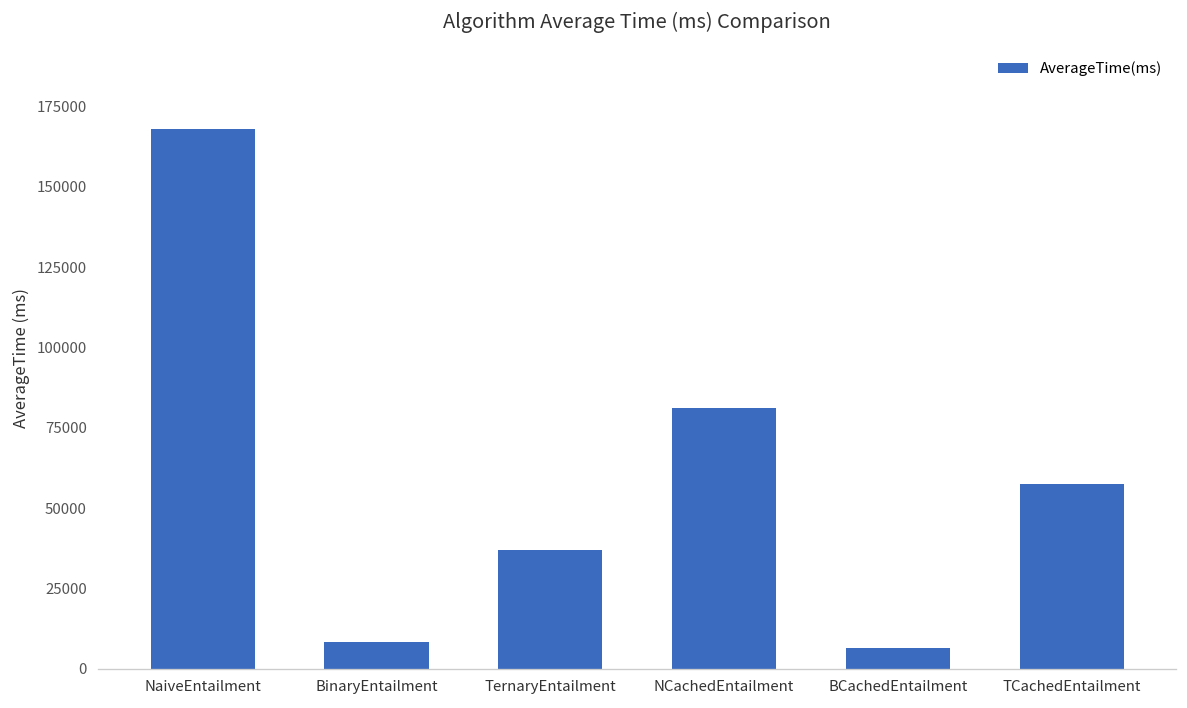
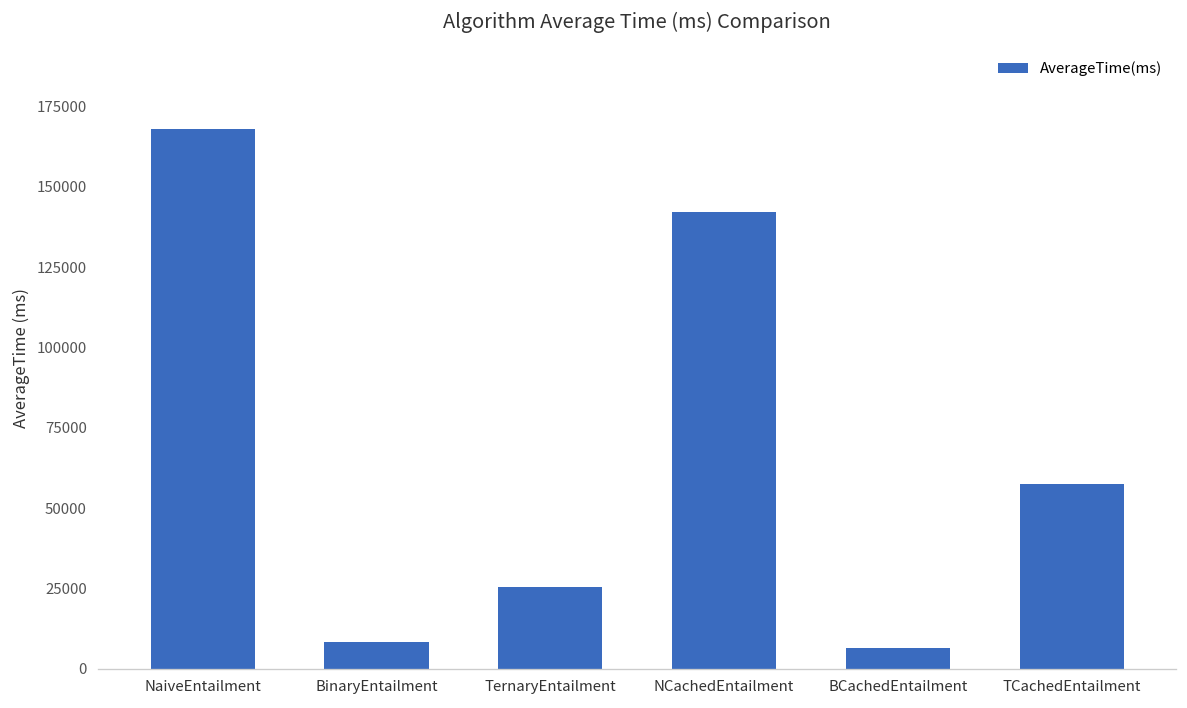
TernaryEntailment: 37000 -> 26000
NCachedEntailment: 81000 -> 142000
